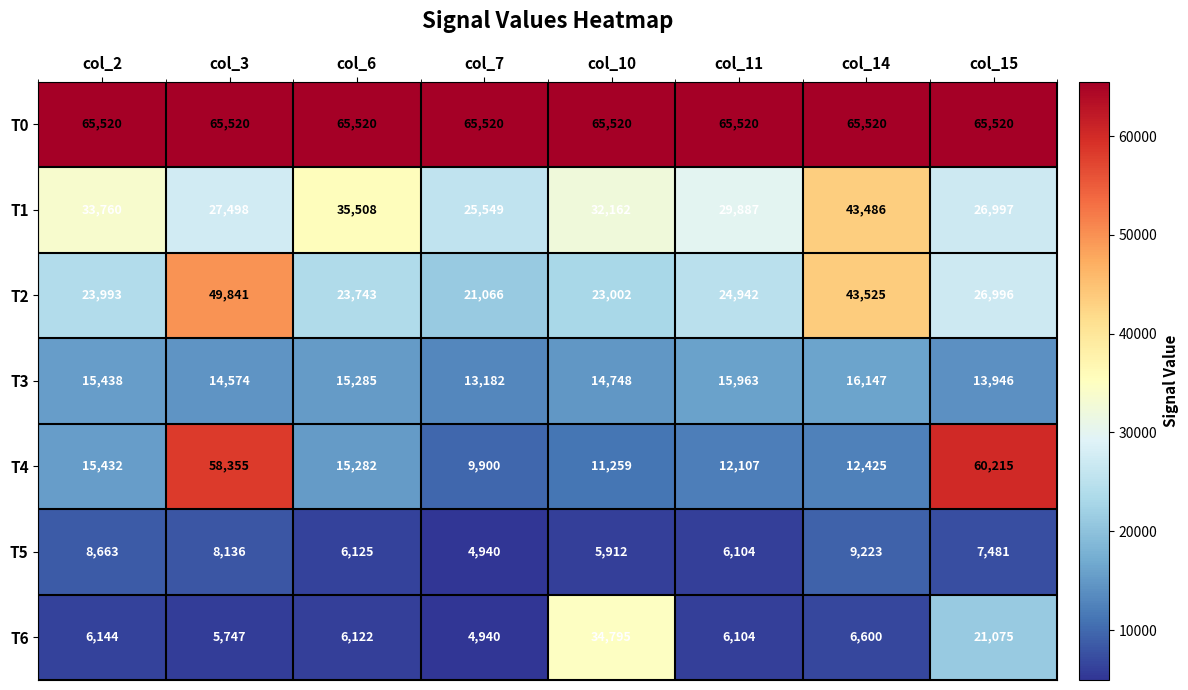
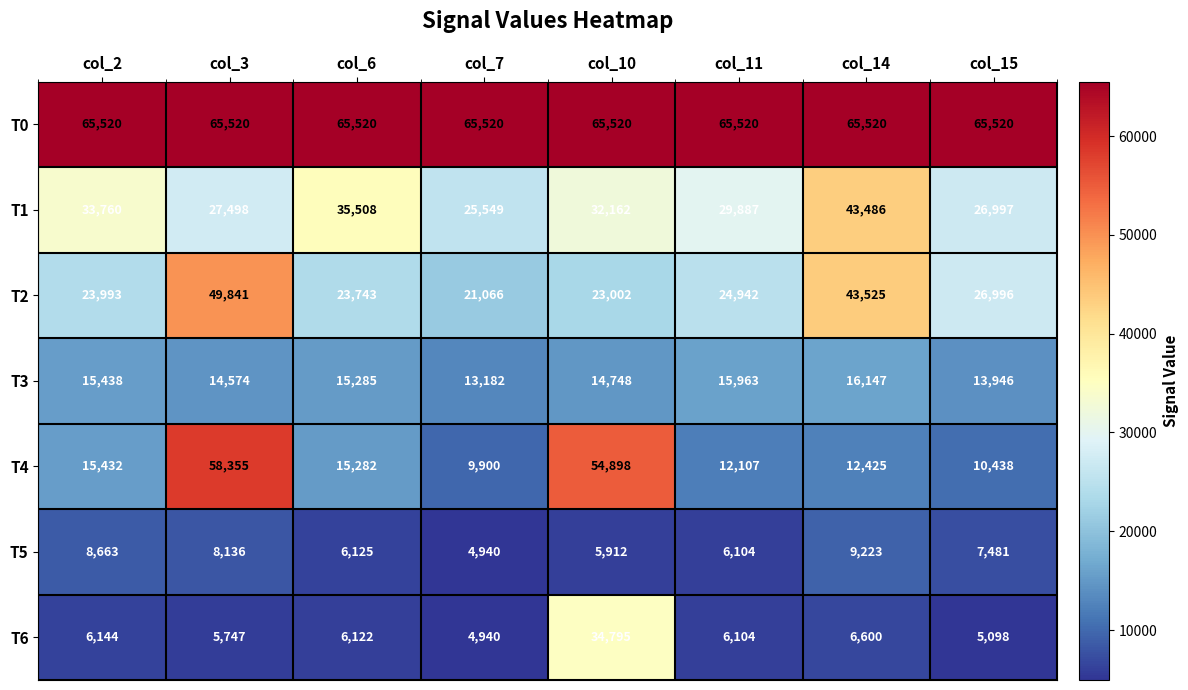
T4, col_10: 11,259 -> 54,898
T4, col_15: 60,215 -> 10,438
T6, col_15: 21,075 -> 5,098
